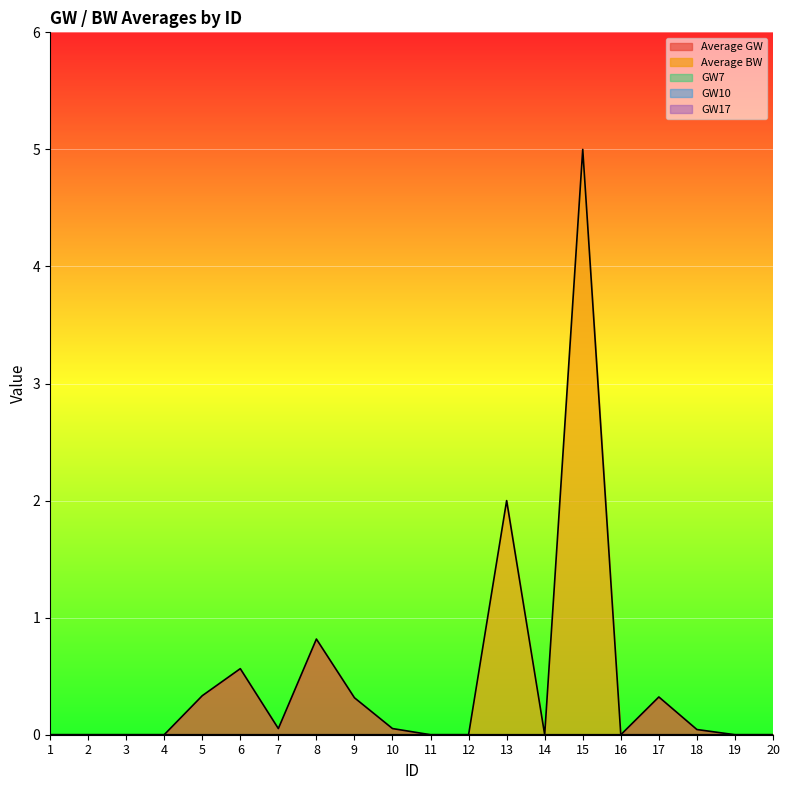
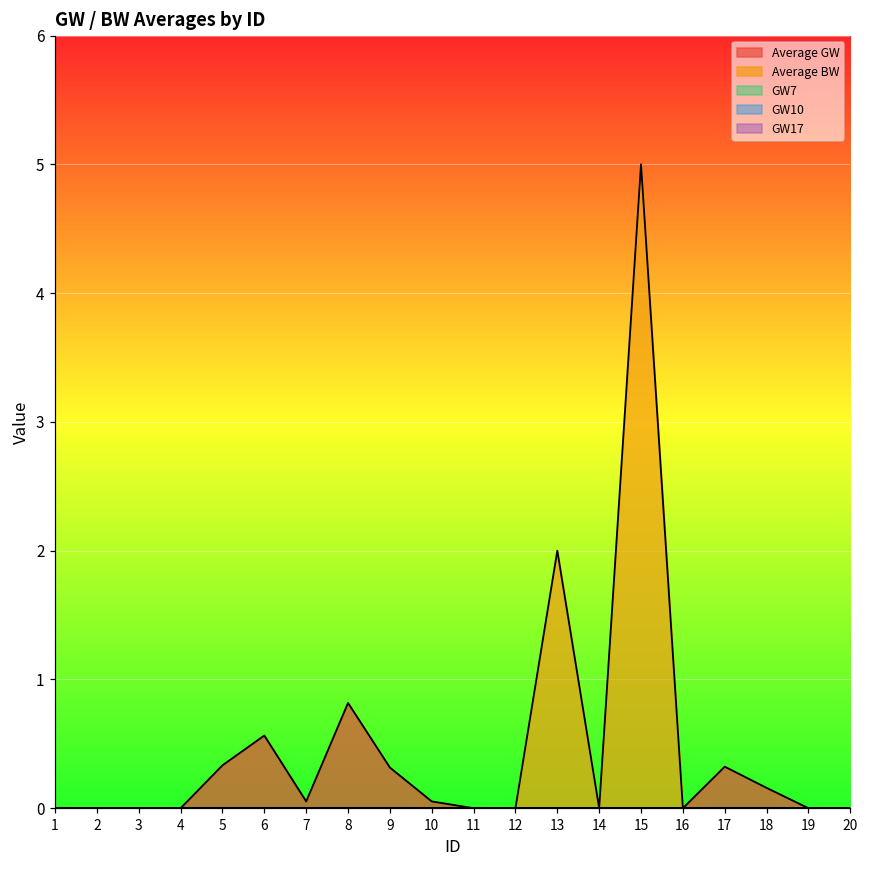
Average GW, 18: 0.04 -> 0.16
